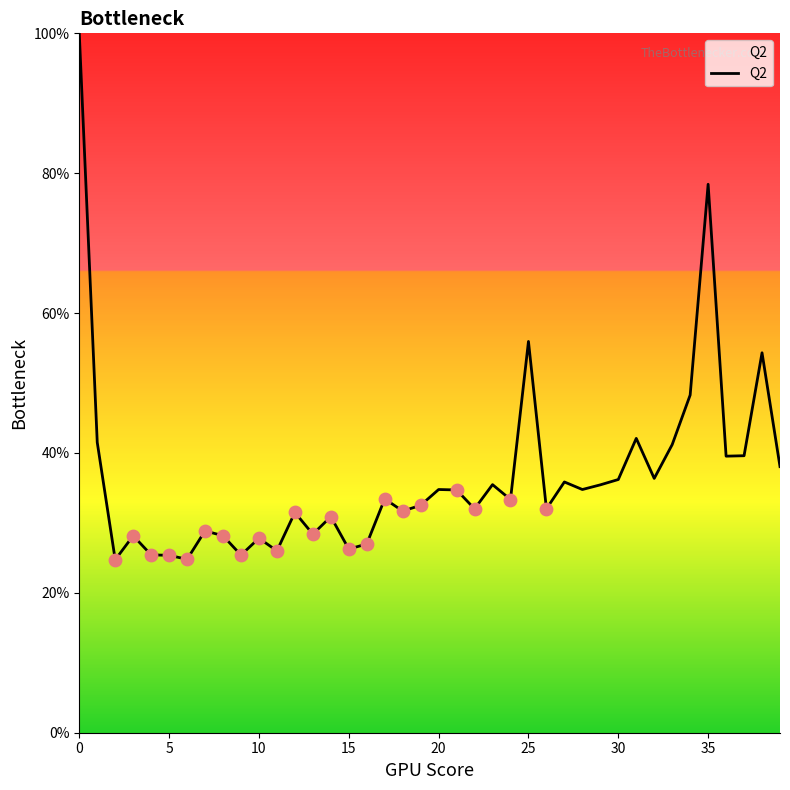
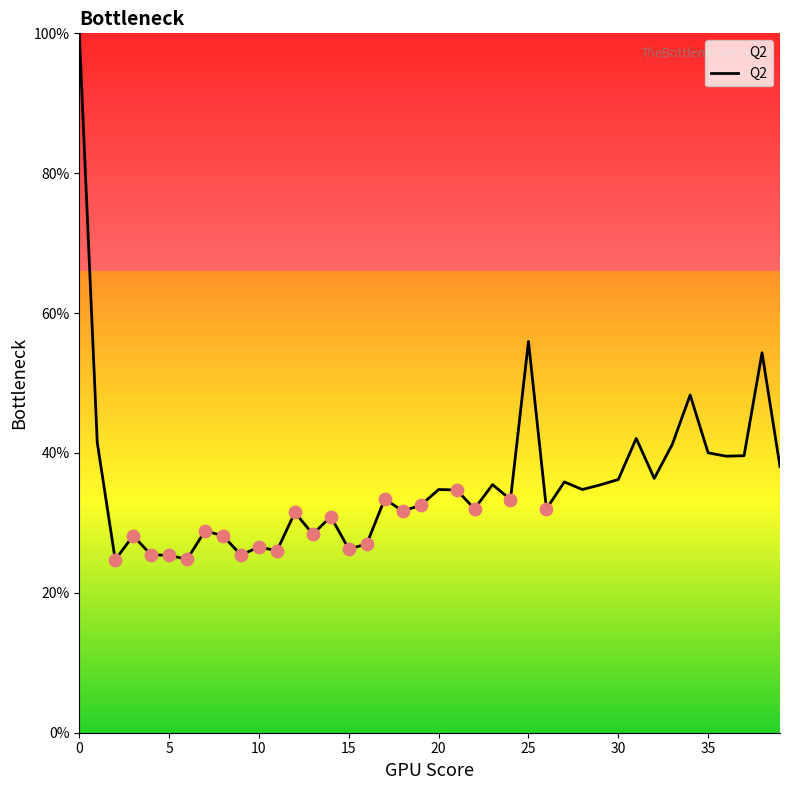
Q2, 10: 28% -> 27%
Q2, 35: 78% -> 40%
